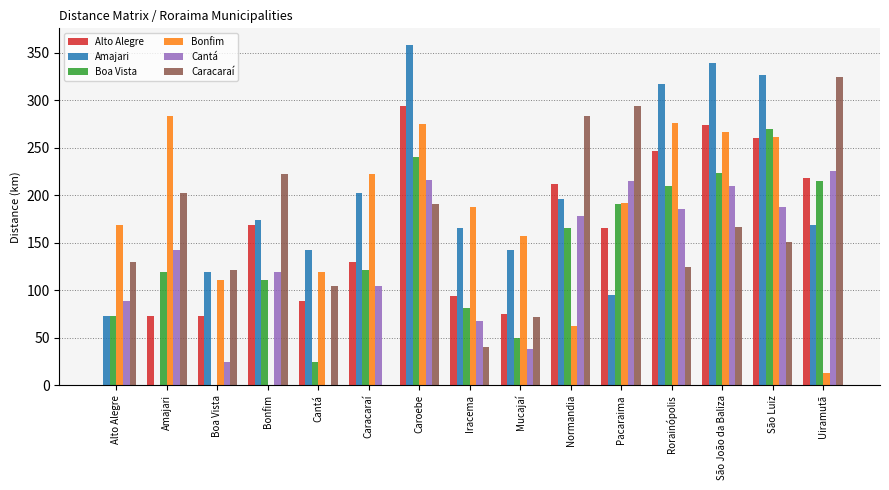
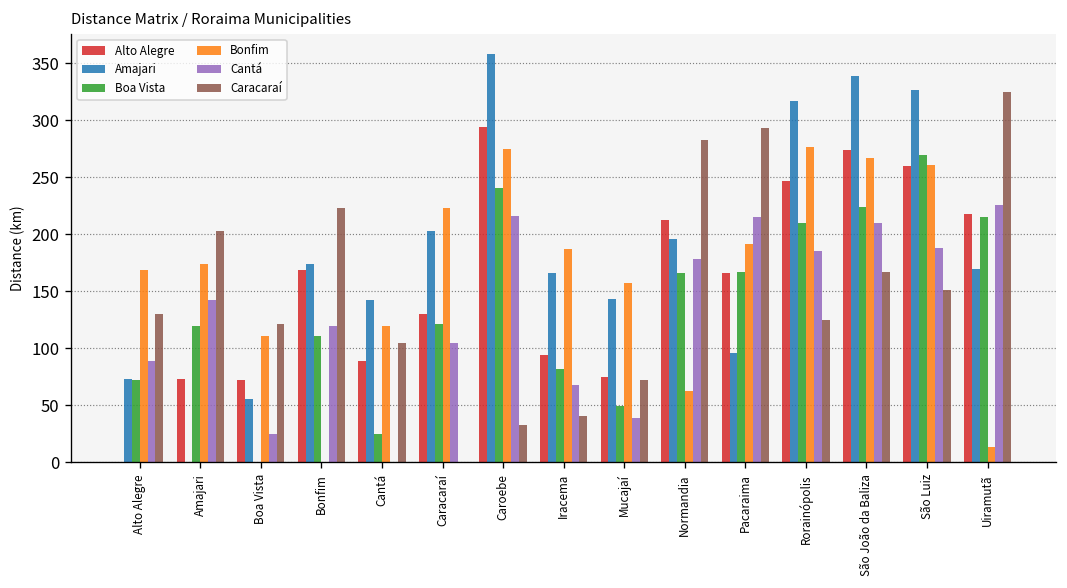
Bonfim, Amajari: 280 -> 170
Amajari, Boa Vista: 120 -> 60
Caracaraí, Caroebe: 190 -> 30
Boa Vista, Pacaraima: 190 -> 170
